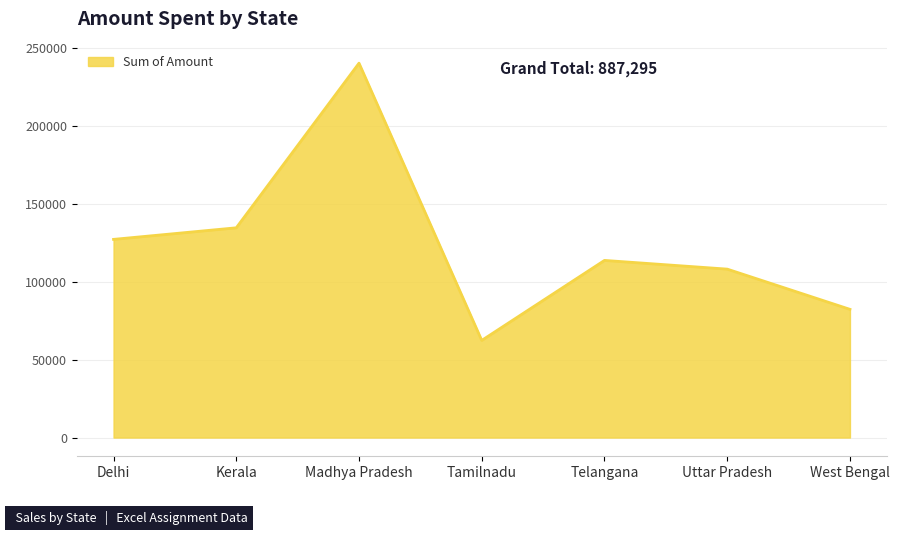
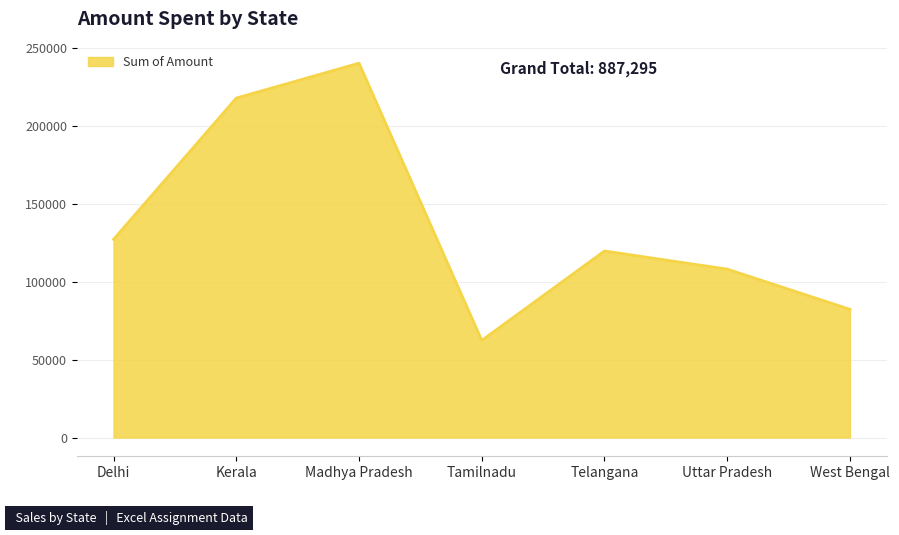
Kerala: 135000 -> 218000
Telangana: 114000 -> 120000
